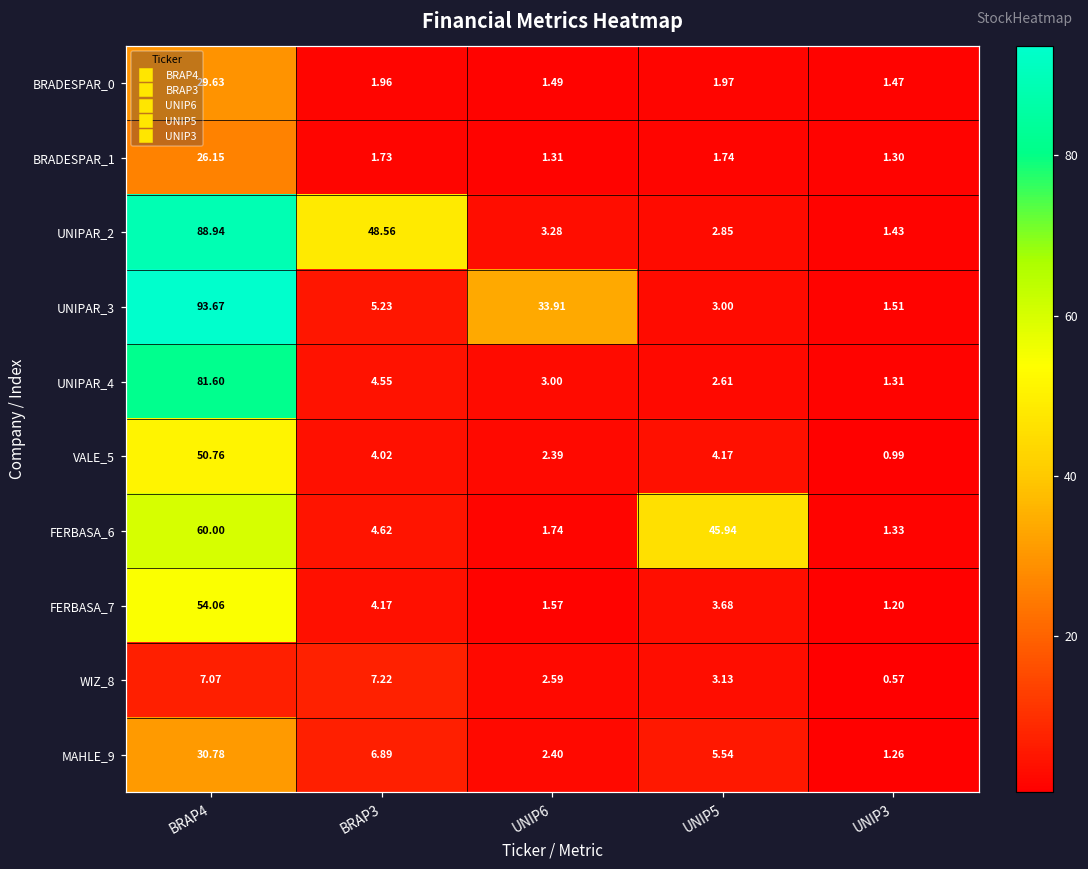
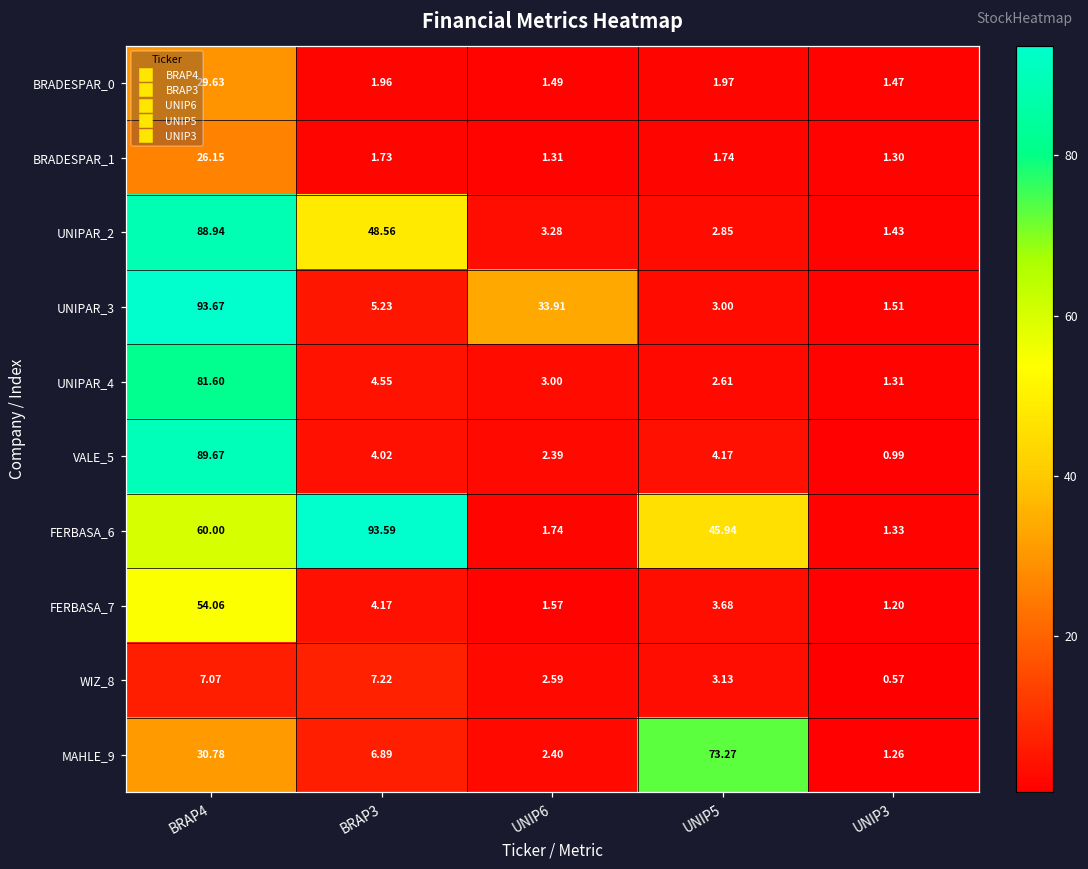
VALE_5, BRAP4: 50.76 -> 89.67
FERBASA_6, BRAP3: 4.62 -> 93.59
MAHLE_9, UNIP5: 5.54 -> 73.27
